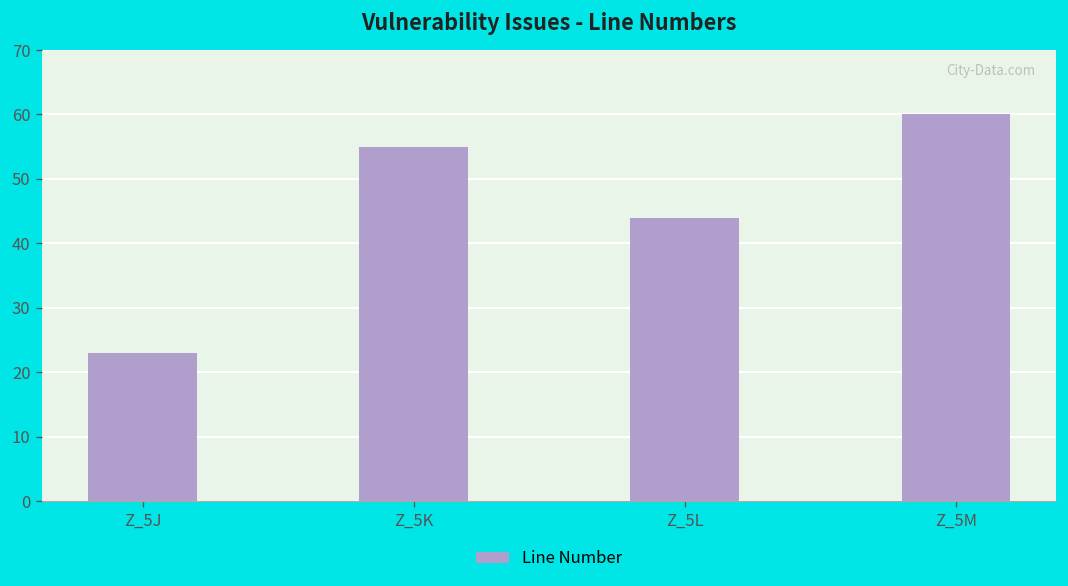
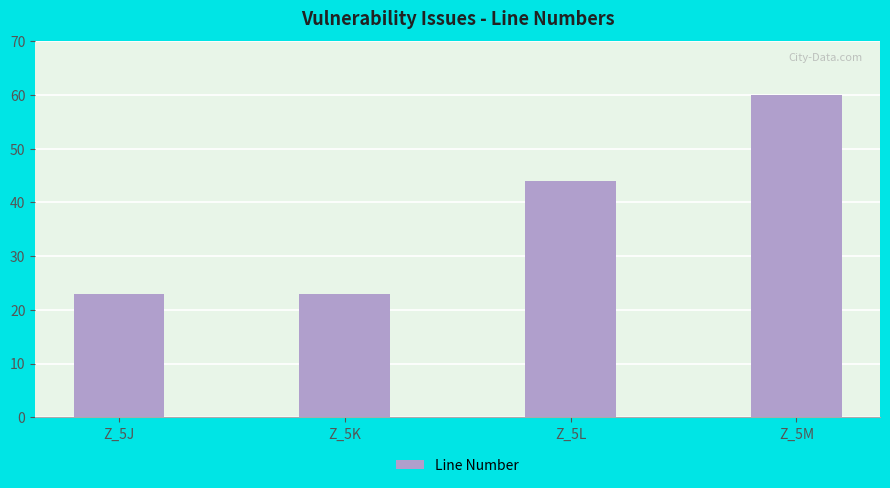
Z_5K: 55 -> 23
